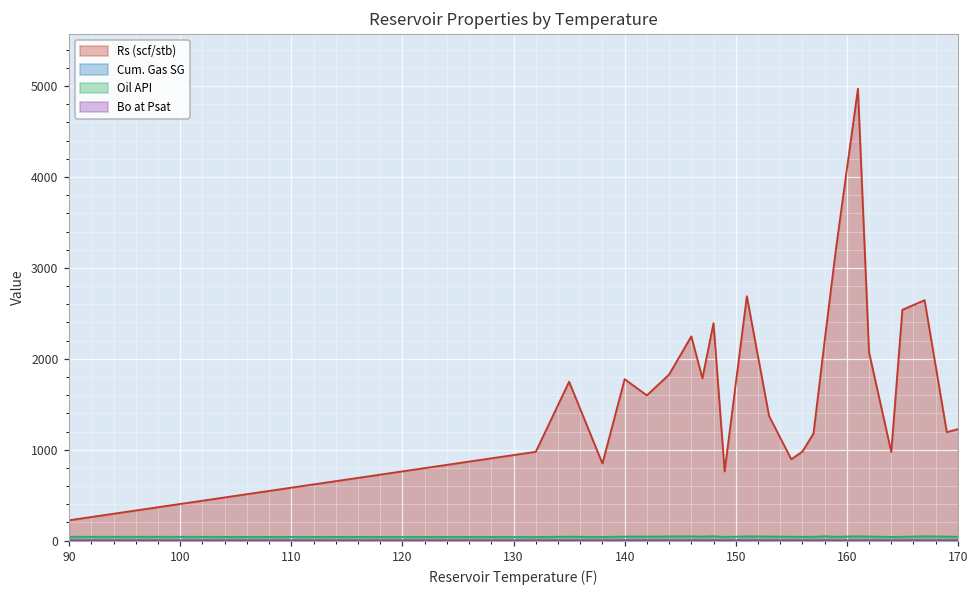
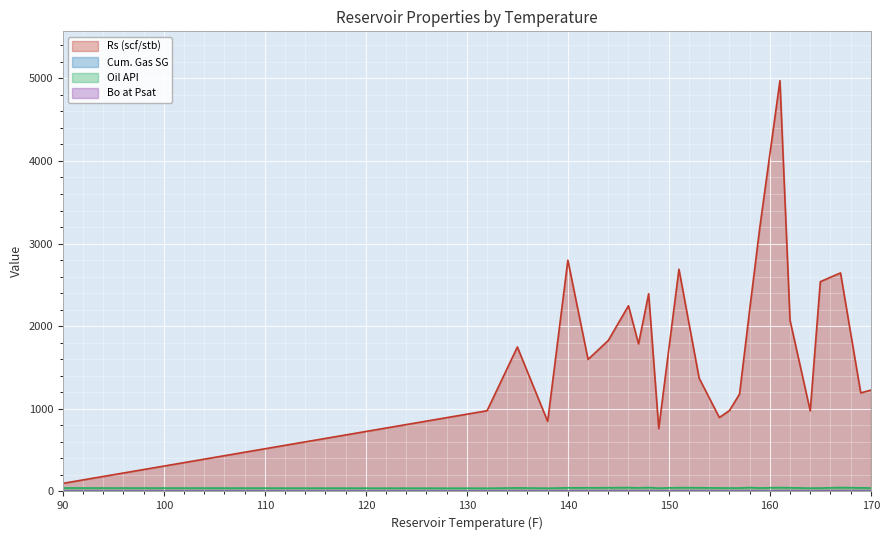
Rs (scf/stb), 90: 200 -> 100
Rs (scf/stb), 140: 1800 -> 2800
